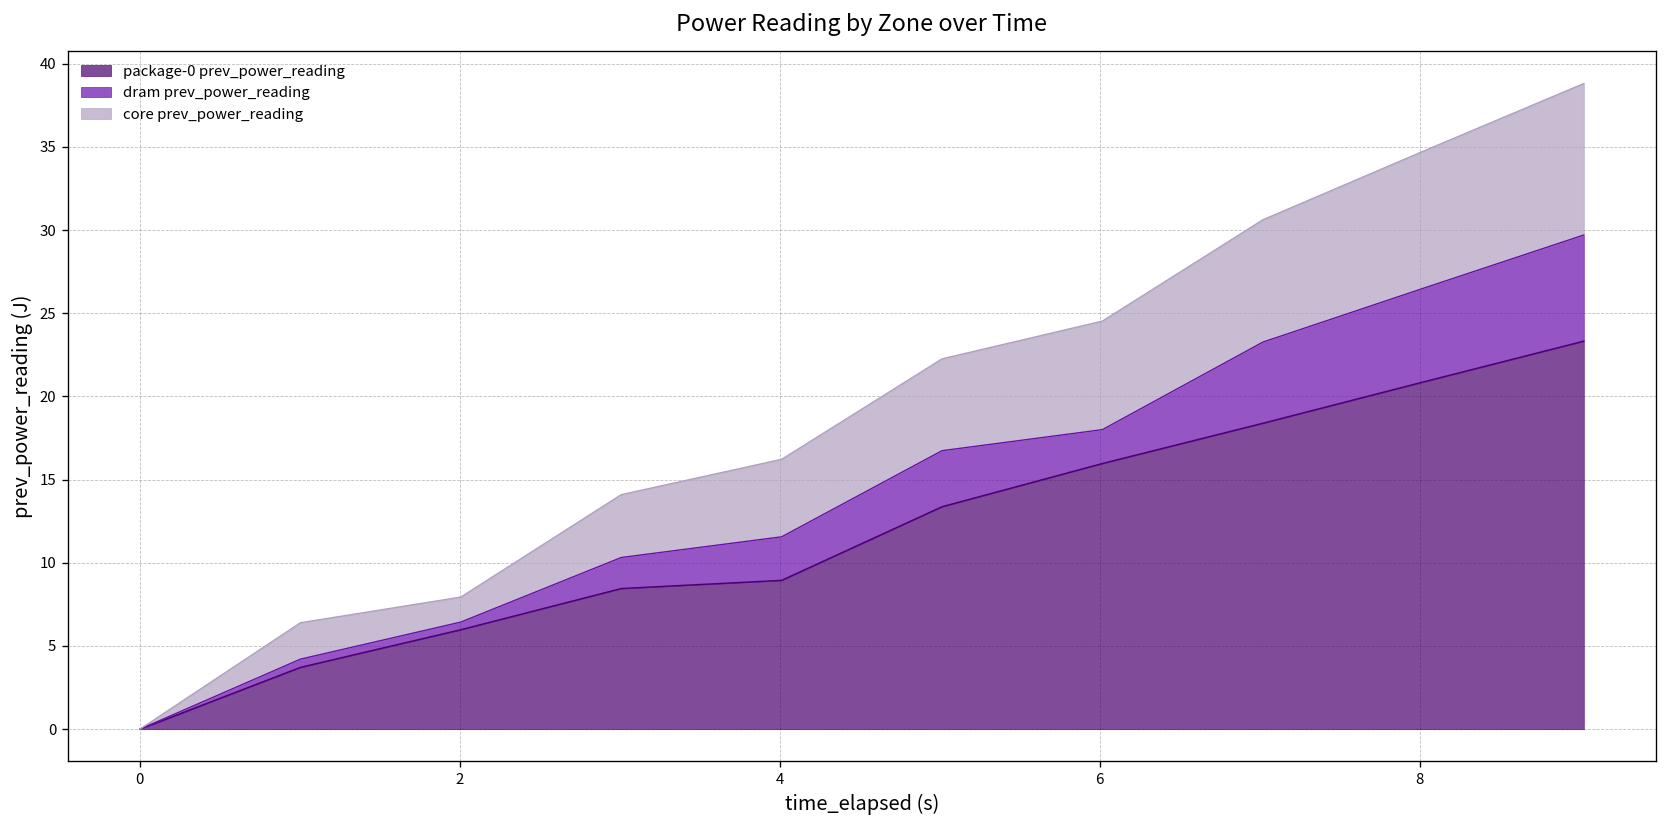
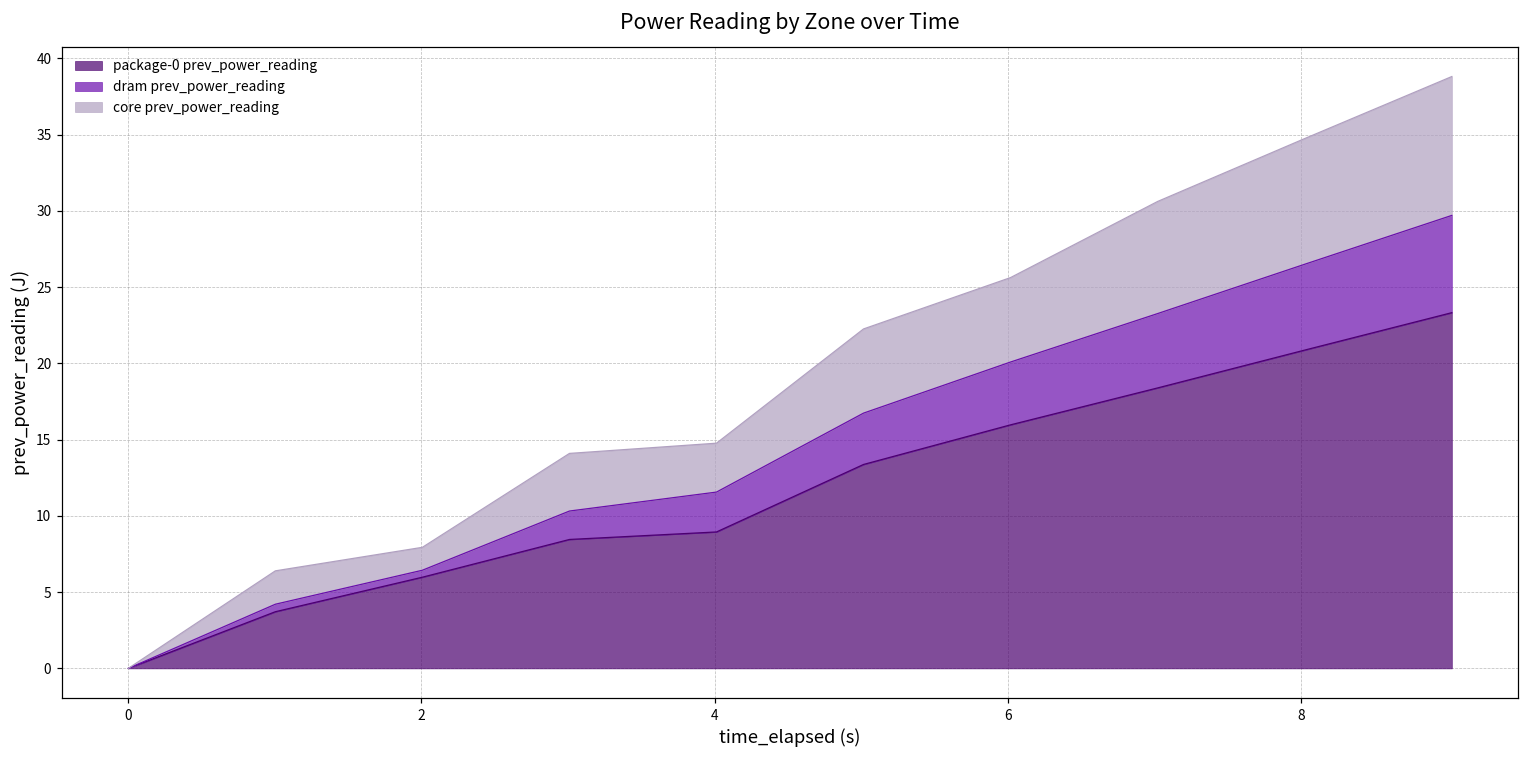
core prev_power_reading, 4: 4.7 -> 3.2
dram prev_power_reading, 6: 2.0 -> 4.1
core prev_power_reading, 6: 6.5 -> 5.5
